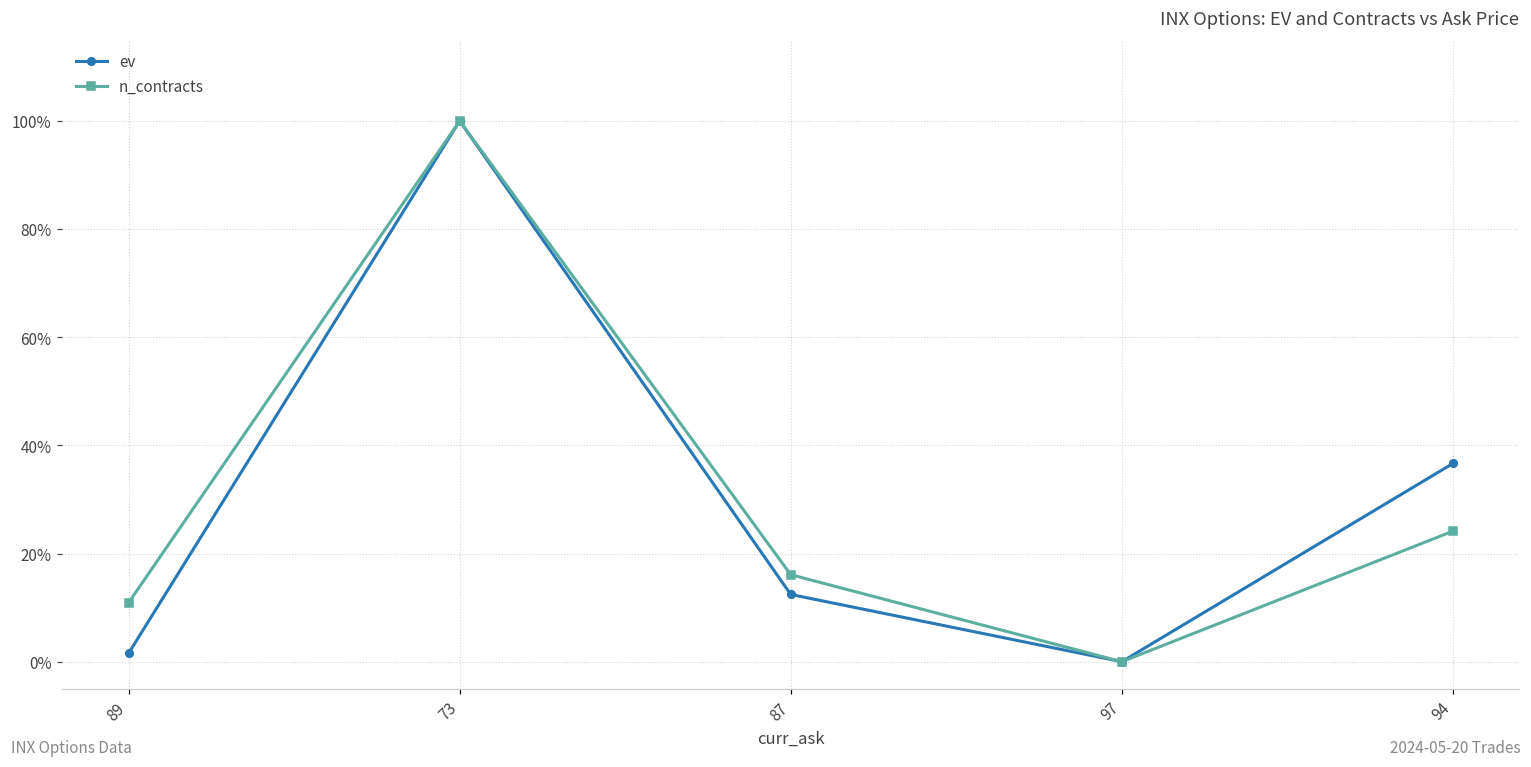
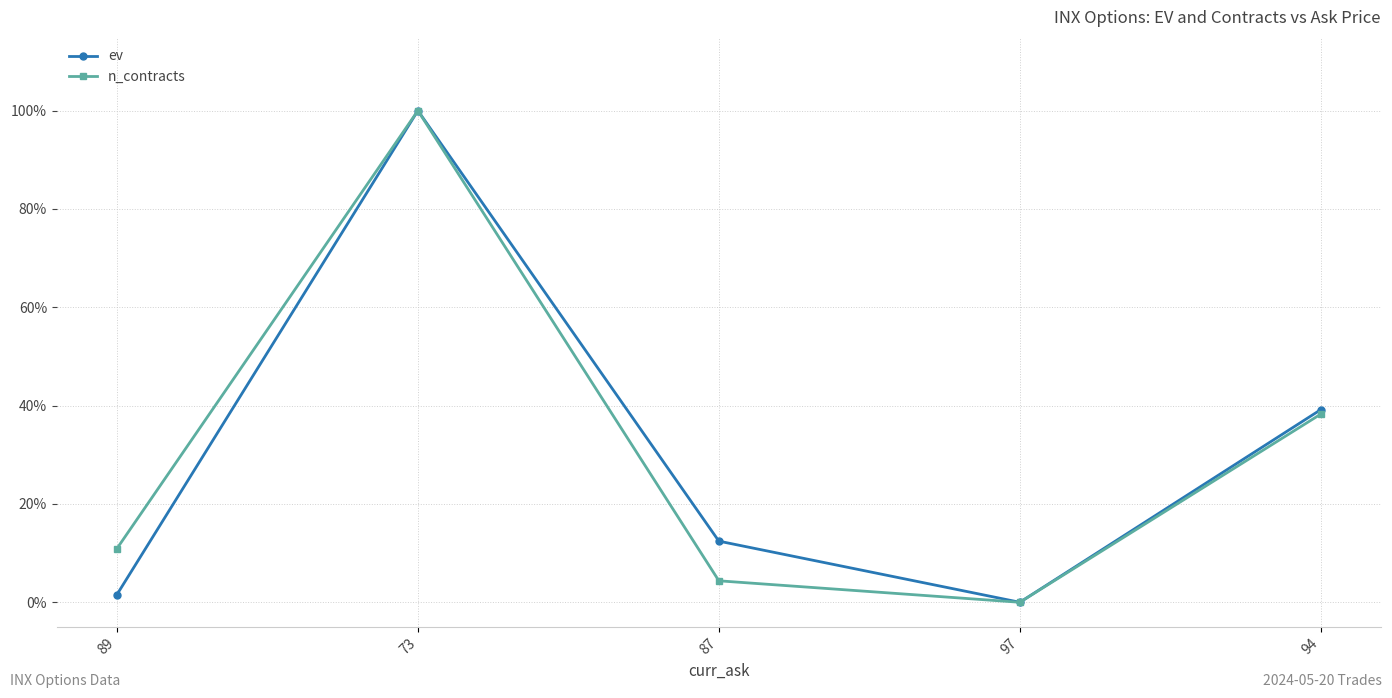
n_contracts, 87: 16% -> 4%
ev, 94: 37% -> 39%
n_contracts, 94: 24% -> 38%
